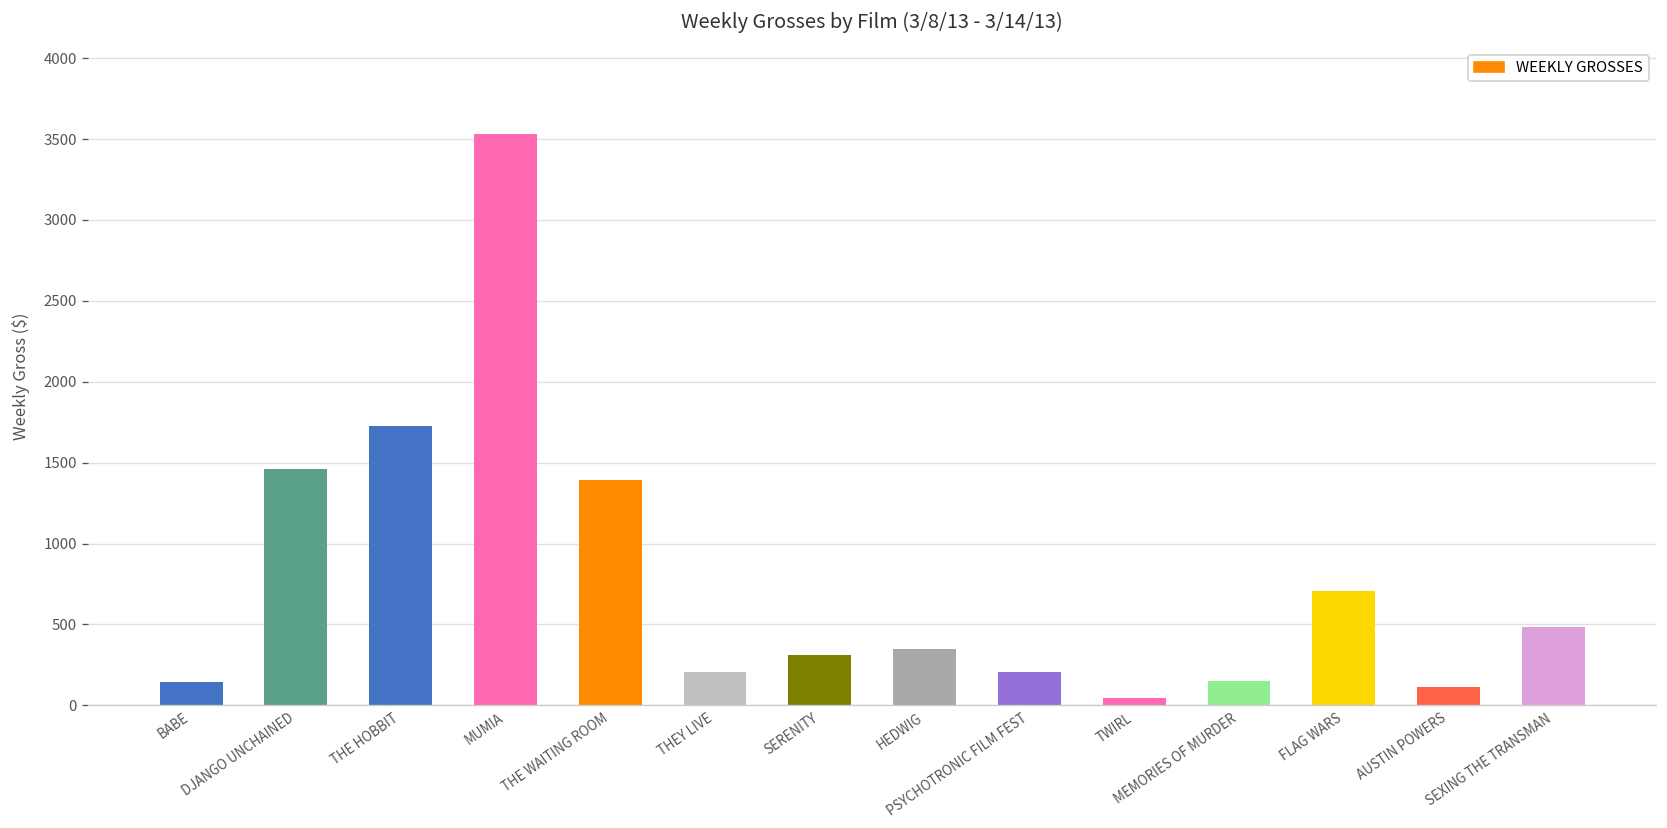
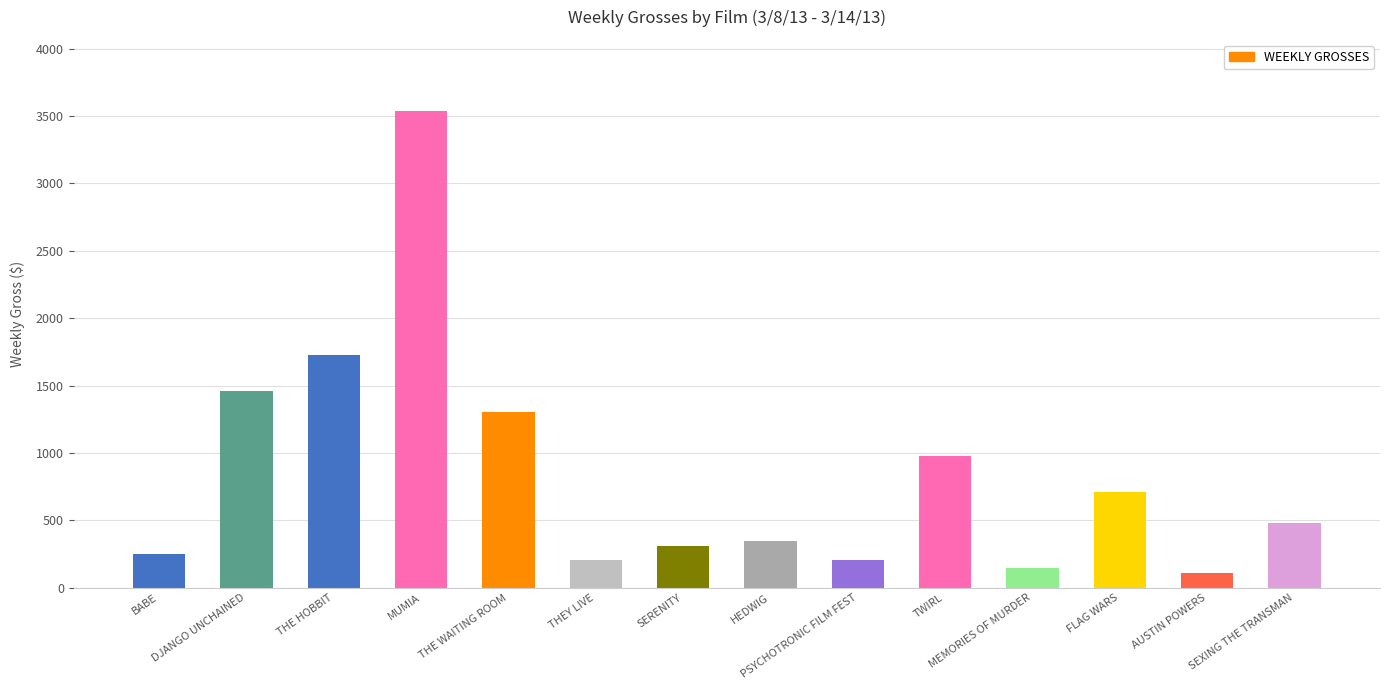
BABE: 140 -> 250
THE WAITING ROOM: 1390 -> 1310
TWIRL: 50 -> 980
